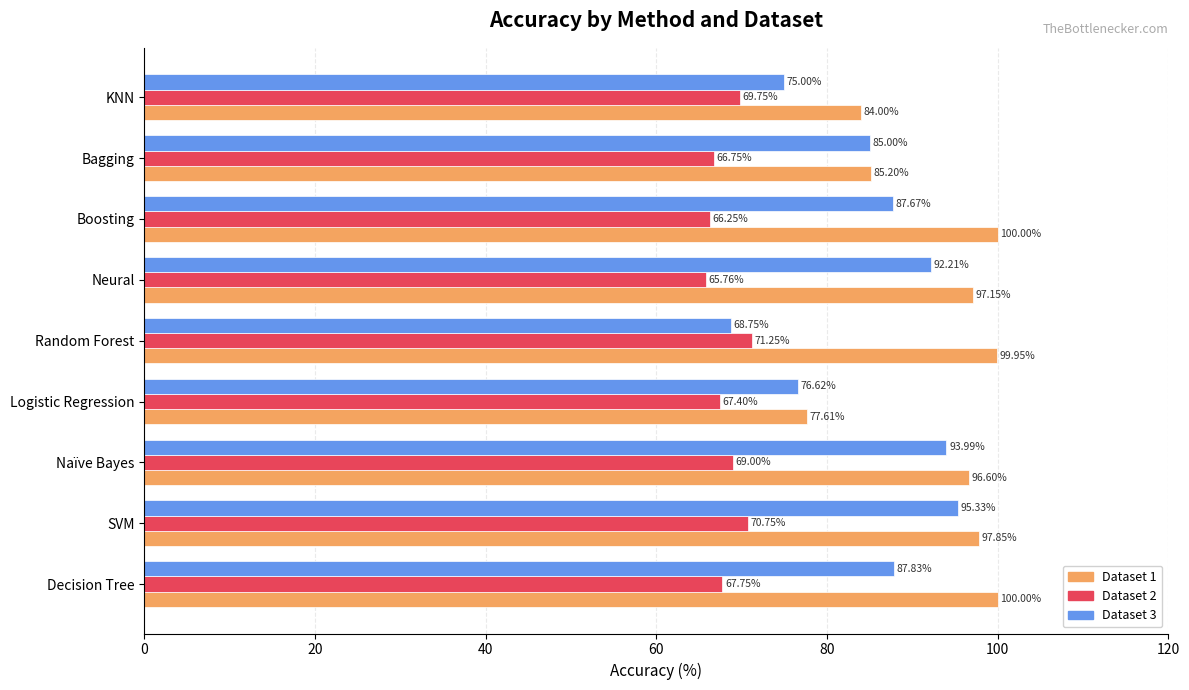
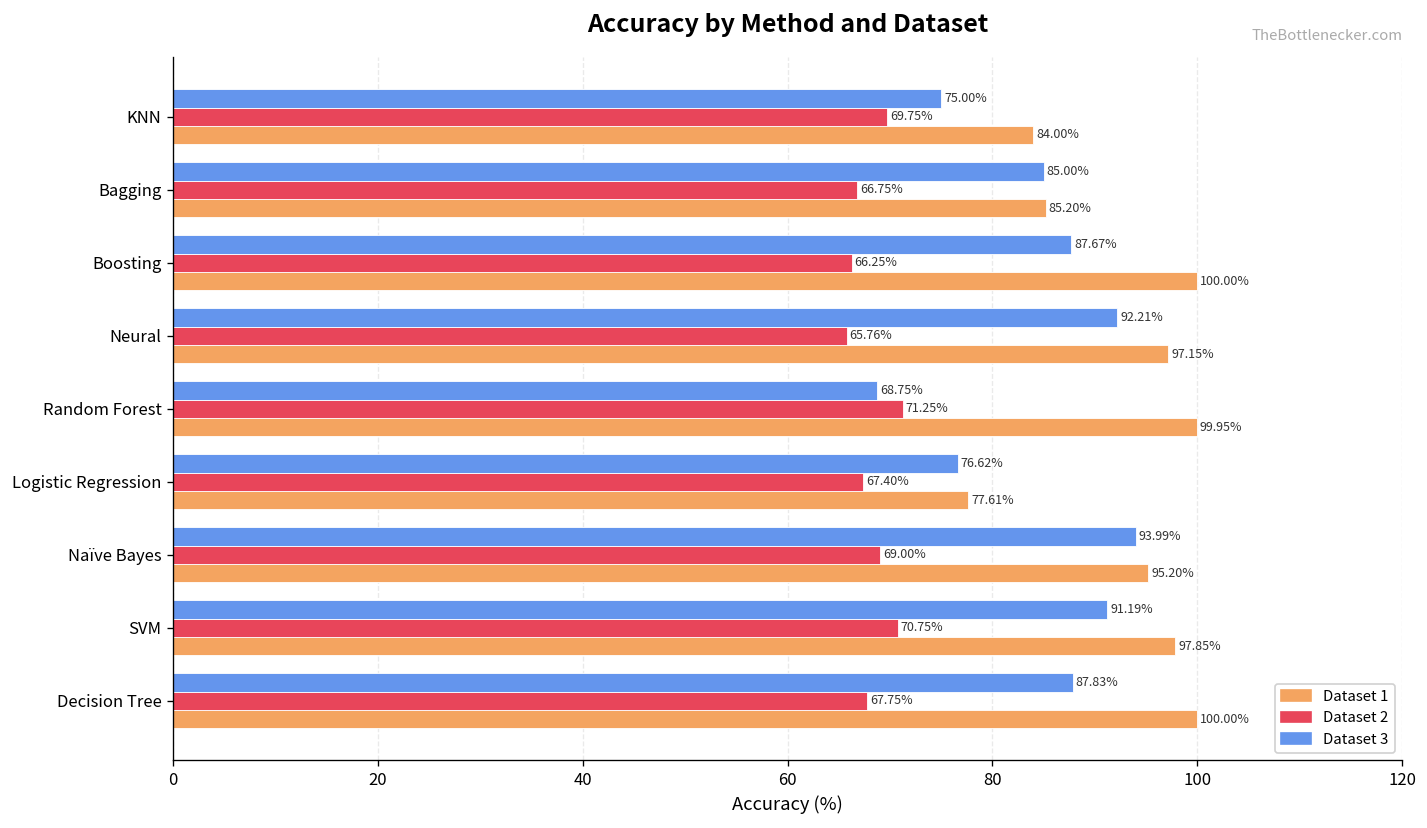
Dataset 1, Naïve Bayes: 96.60% -> 95.20%
Dataset 3, SVM: 95.33% -> 91.19%
